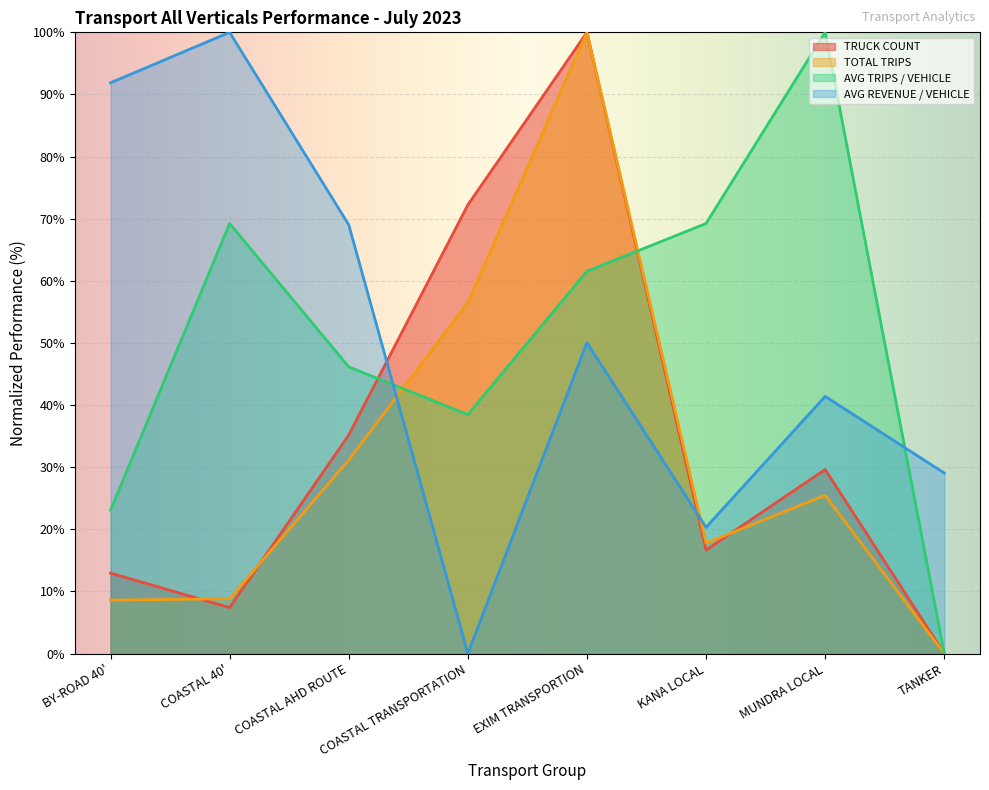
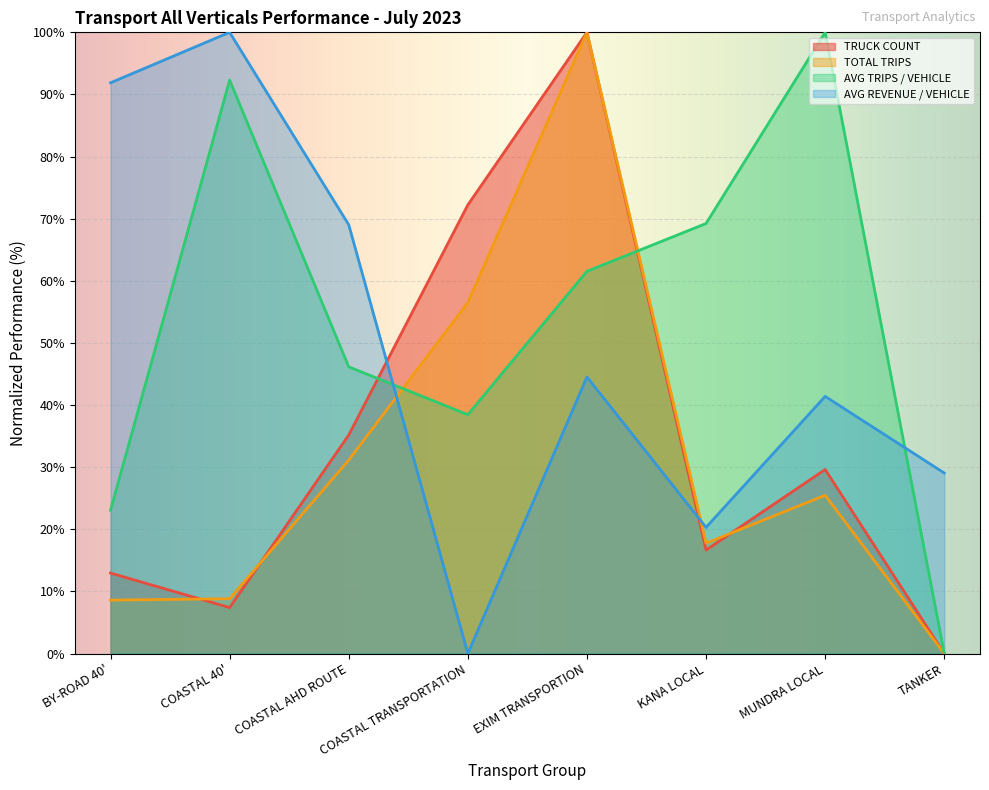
AVG TRIPS / VEHICLE, COASTAL 40': 69% -> 92%
AVG REVENUE / VEHICLE, EXIM TRANSPORTION: 50% -> 45%
